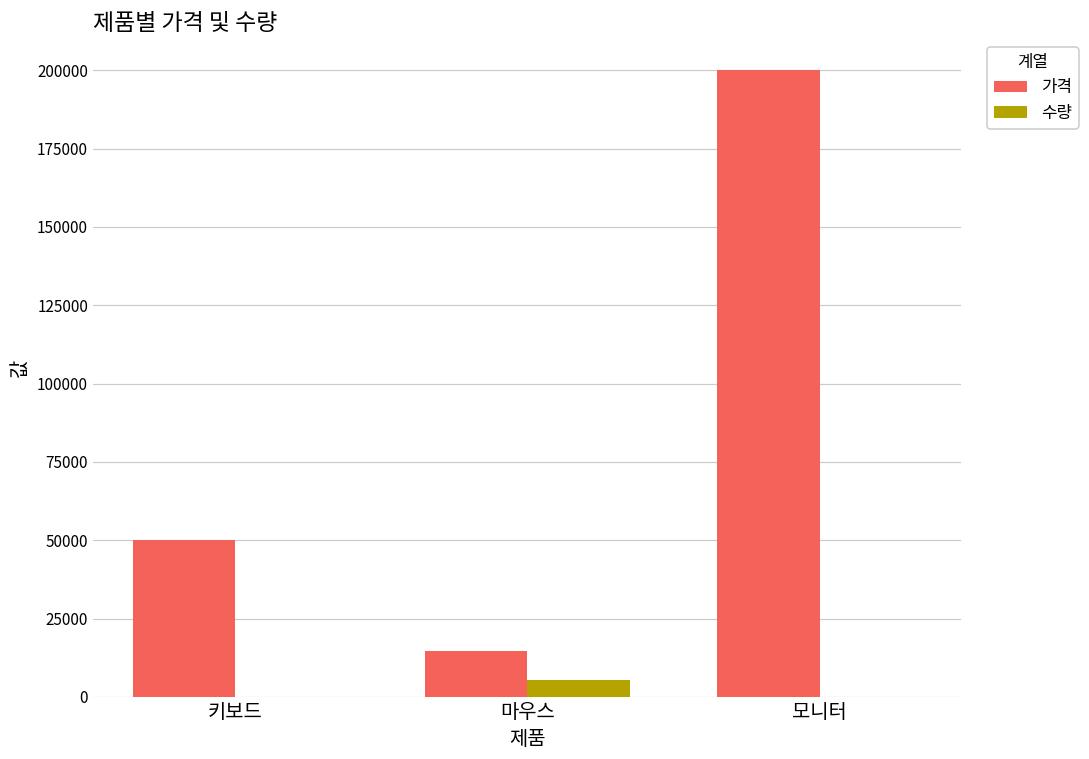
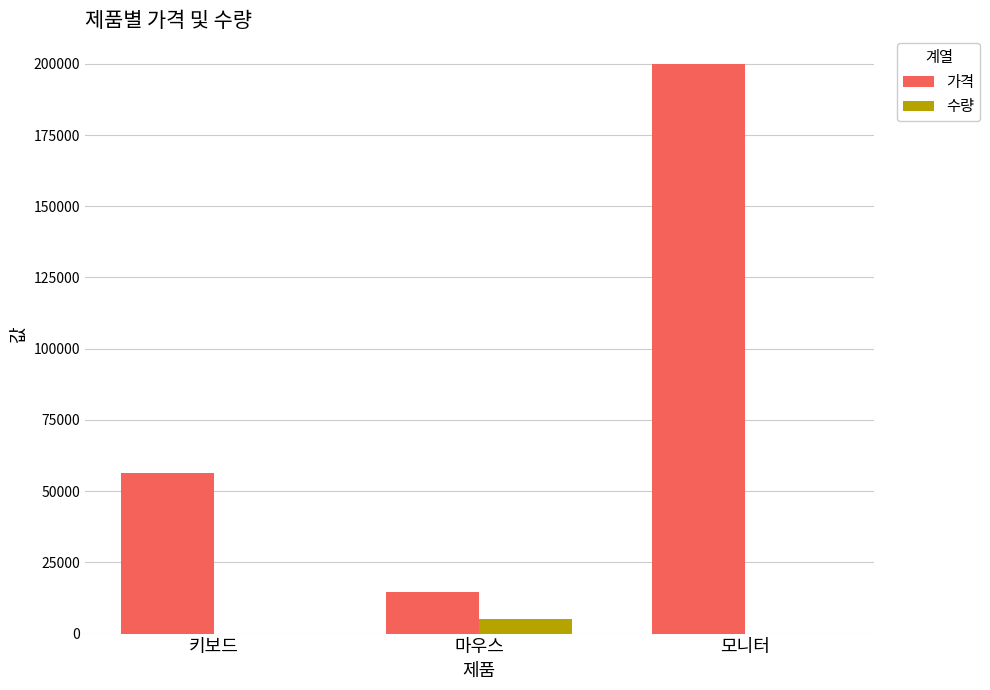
가격, 키보드: 50000 -> 56000
